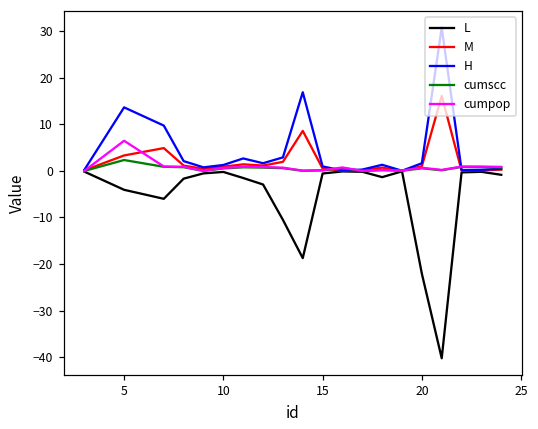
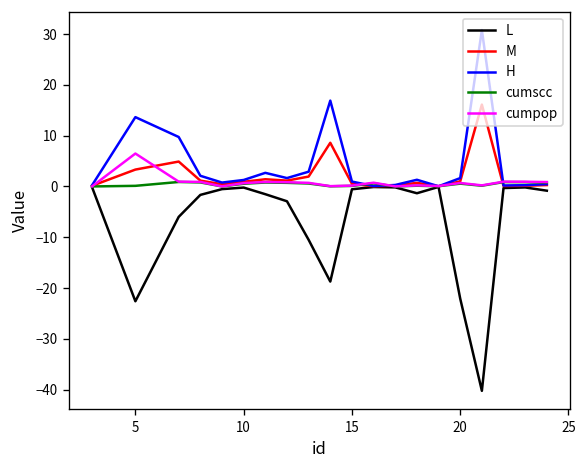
L, 5: -4 -> -23
cumscc, 5: 2 -> 0
